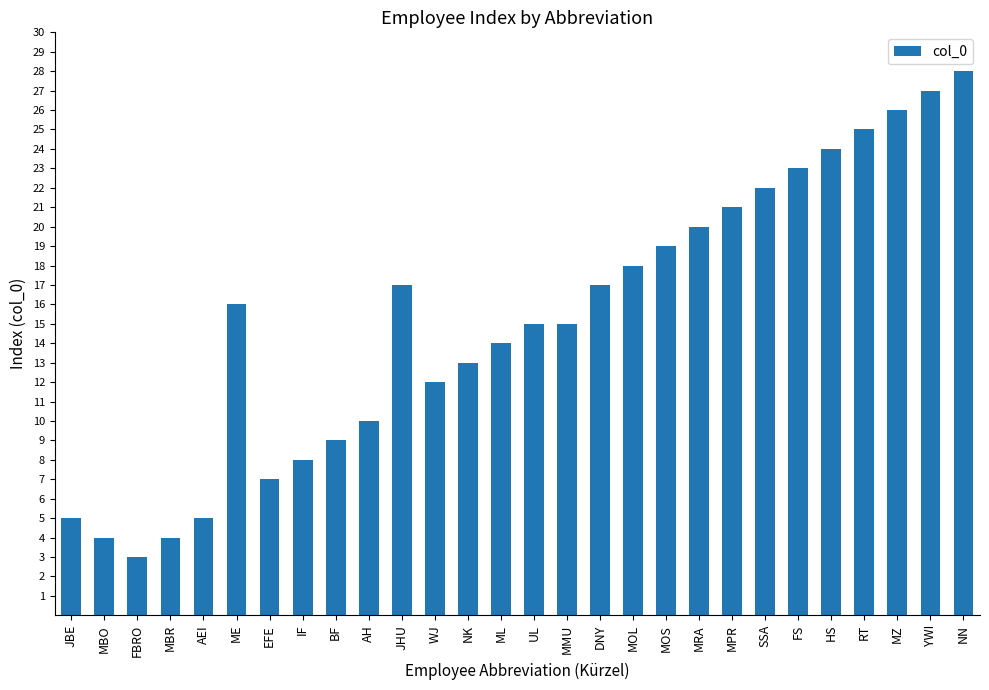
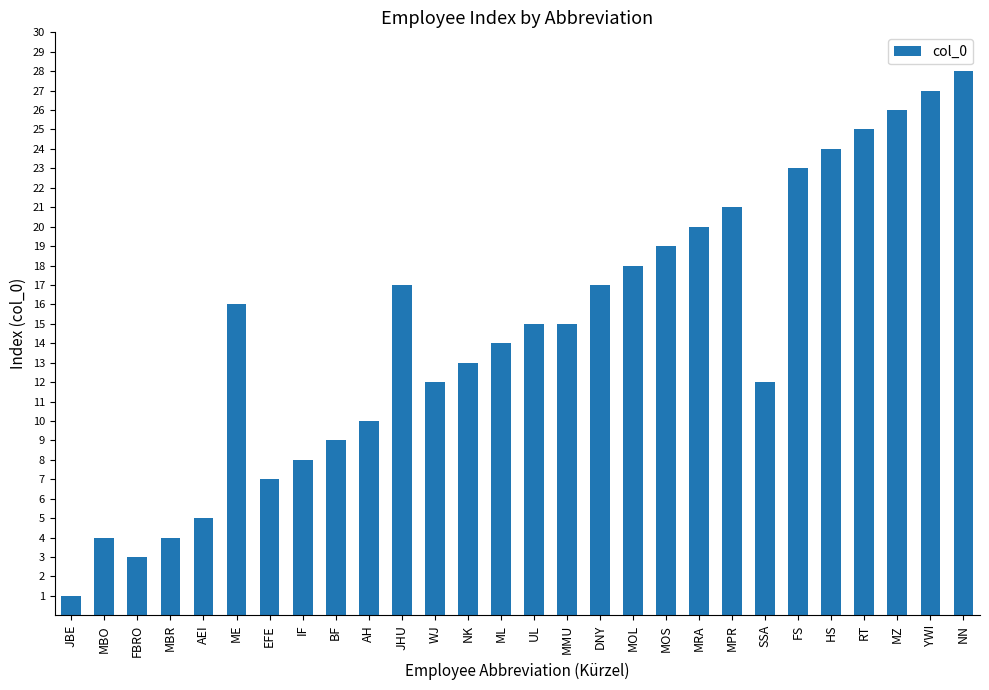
JBE: 5 -> 1
SSA: 22 -> 12
